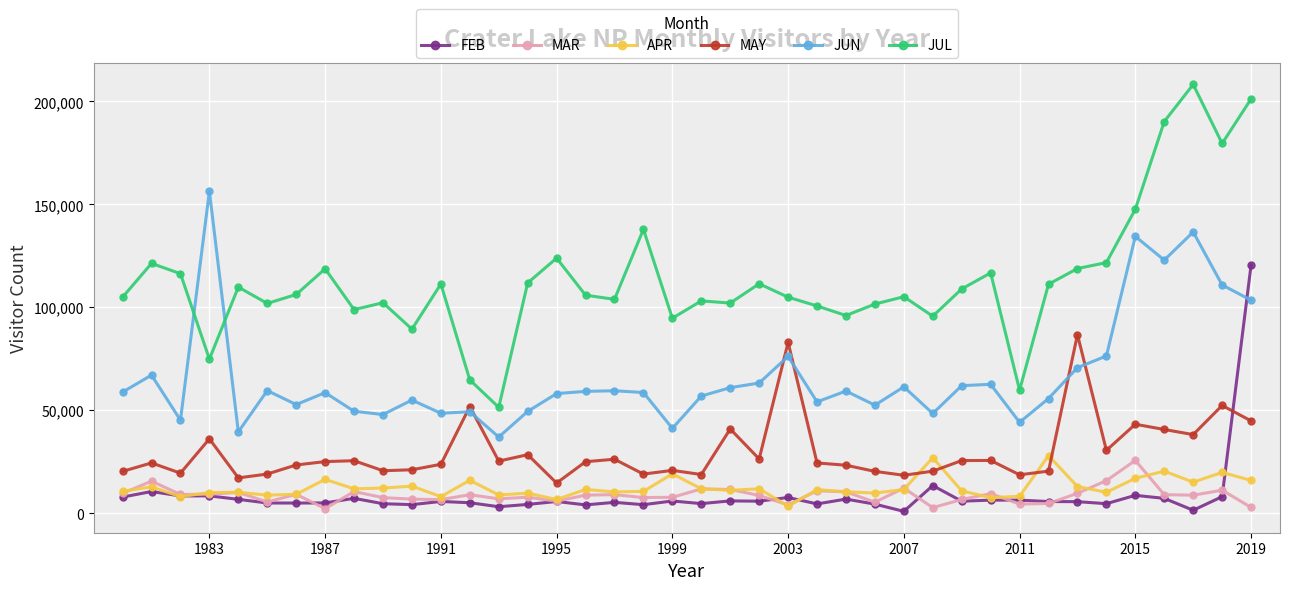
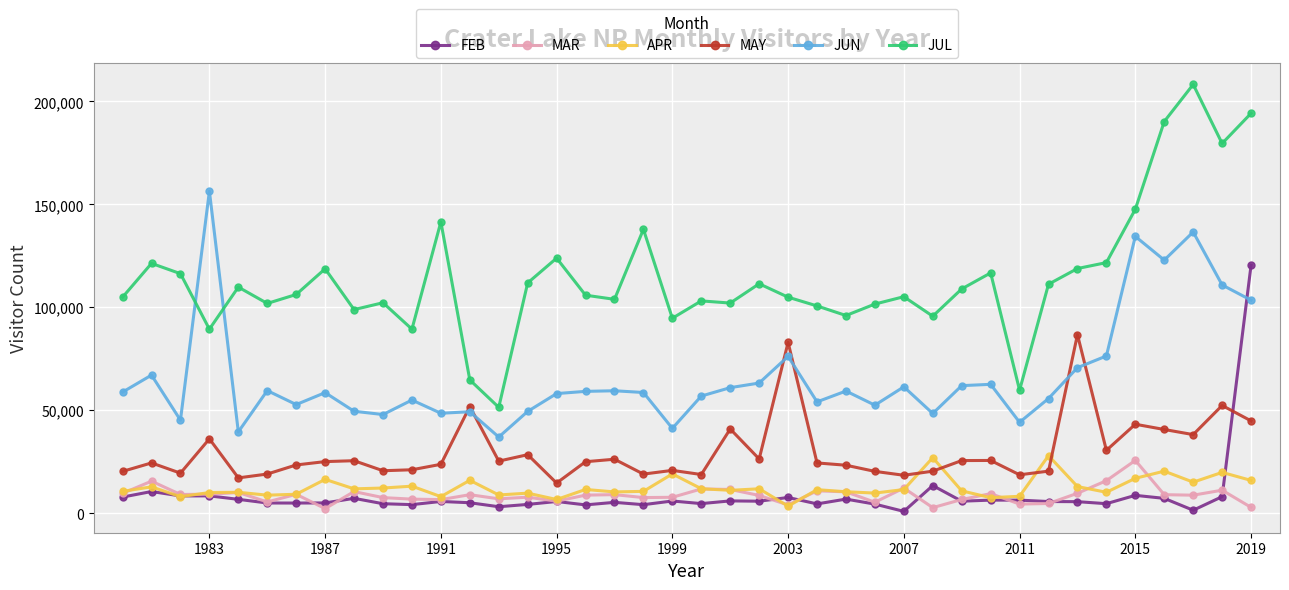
JUL, 1983: 75,000 -> 89,000
JUL, 1991: 111,000 -> 141,000
JUL, 2019: 201,000 -> 194,000
